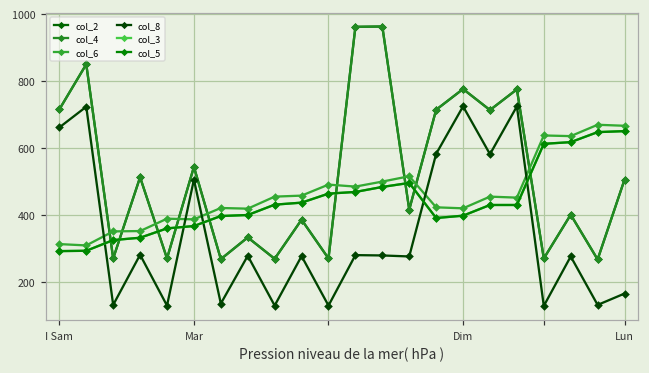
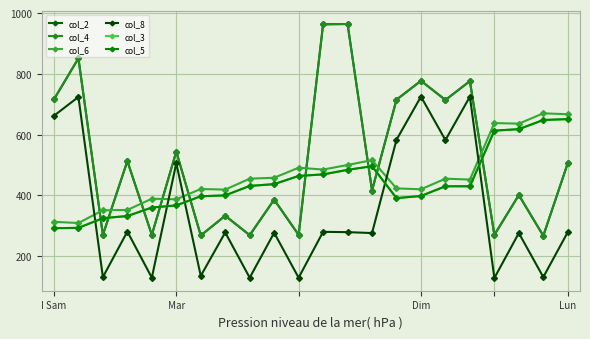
col_8, Lun: 170 -> 280
